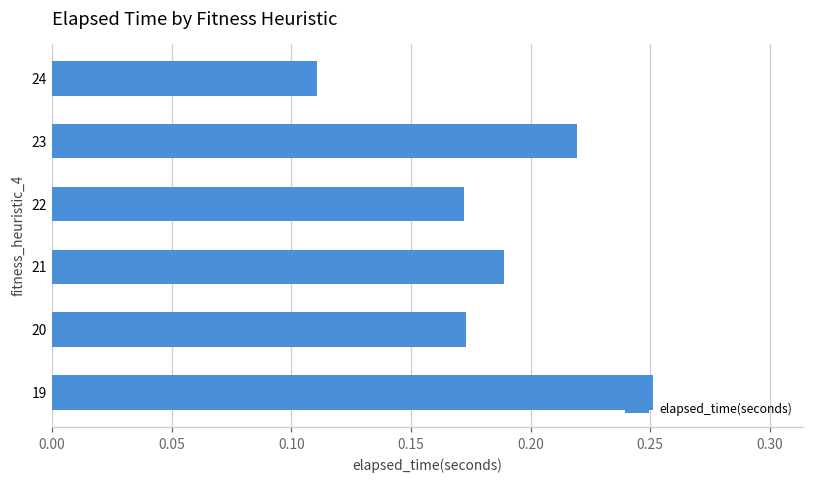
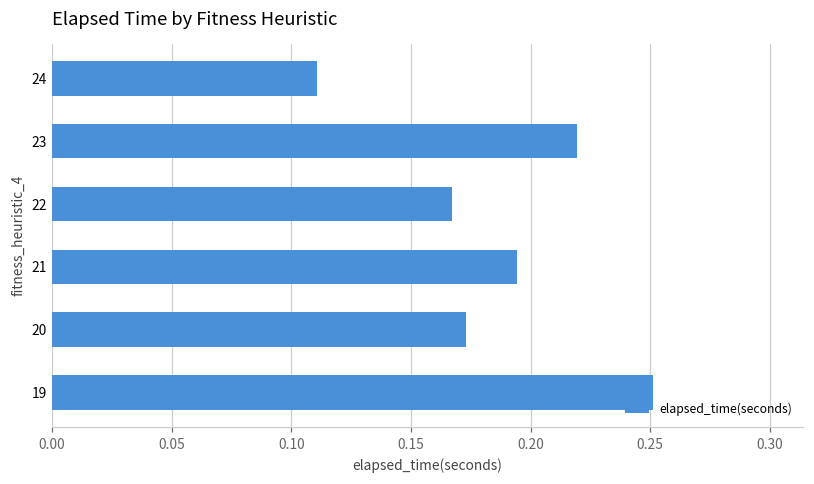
22: 0.172 -> 0.167
21: 0.189 -> 0.195
